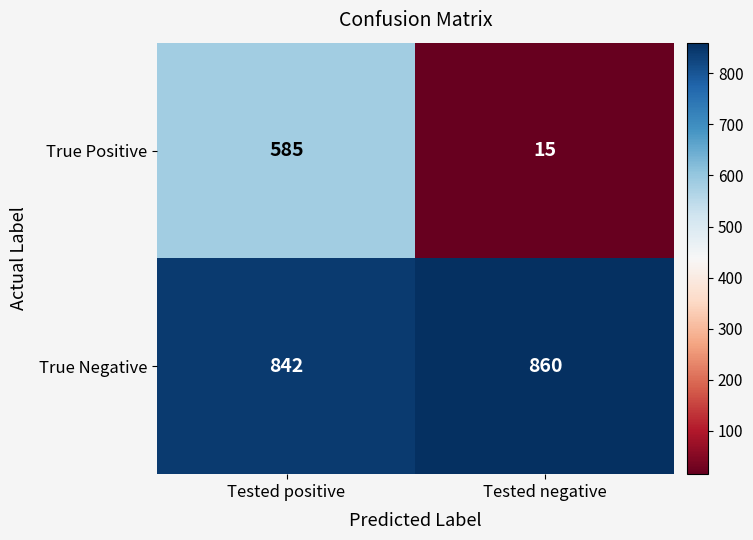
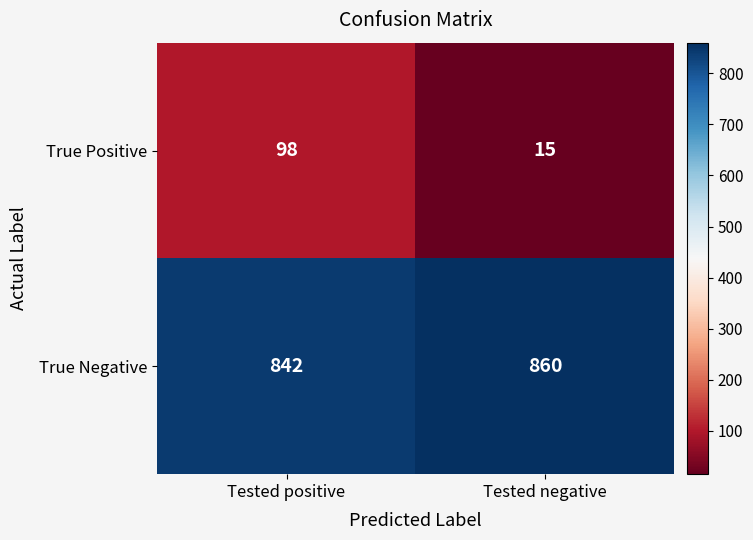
True Positive, Tested positive: 585 -> 98
